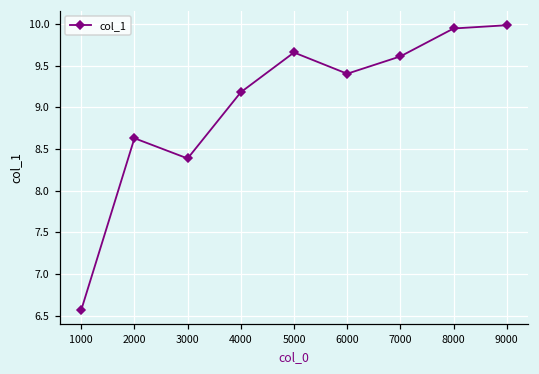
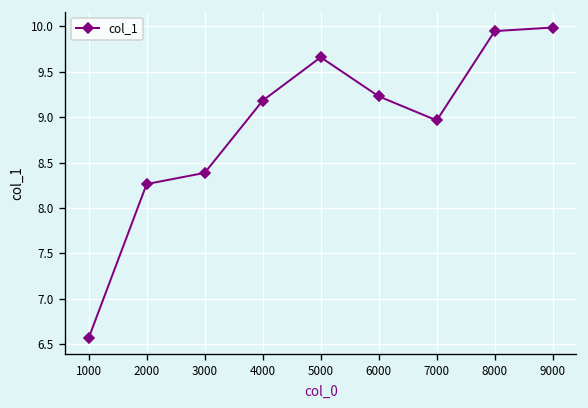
2000: 8.6 -> 8.3
6000: 9.4 -> 9.2
7000: 9.6 -> 9.0
